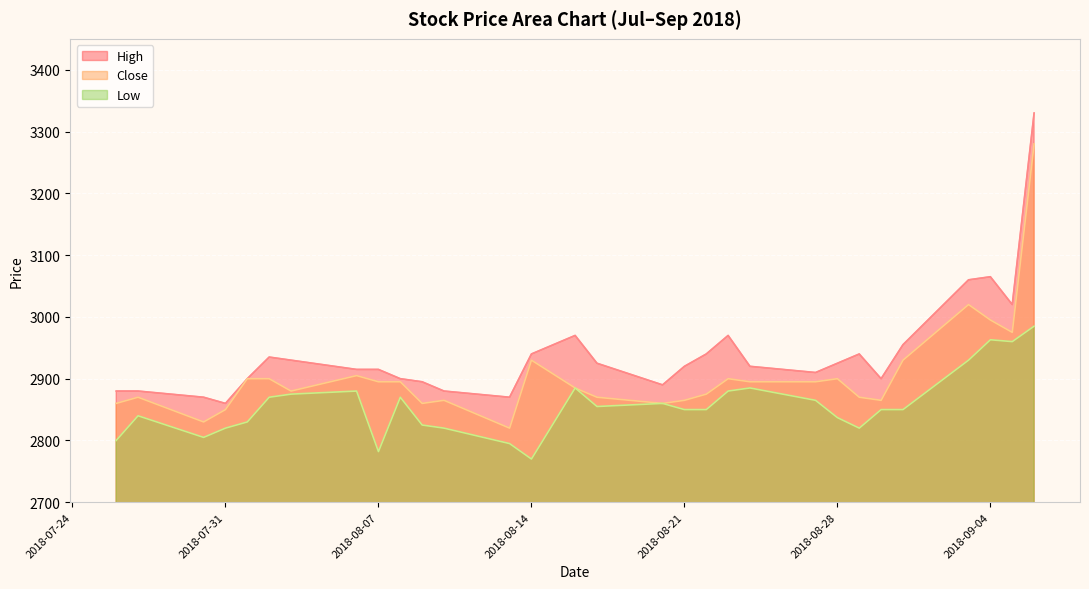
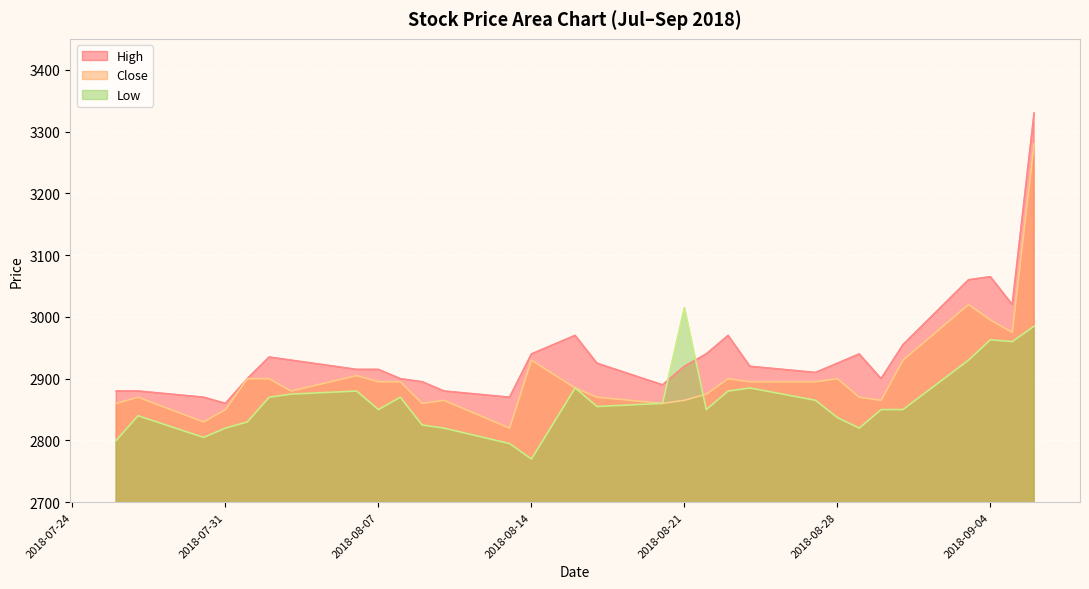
Low, 2018-08-07: 2780 -> 2850
Low, 2018-08-21: 2850 -> 3020
